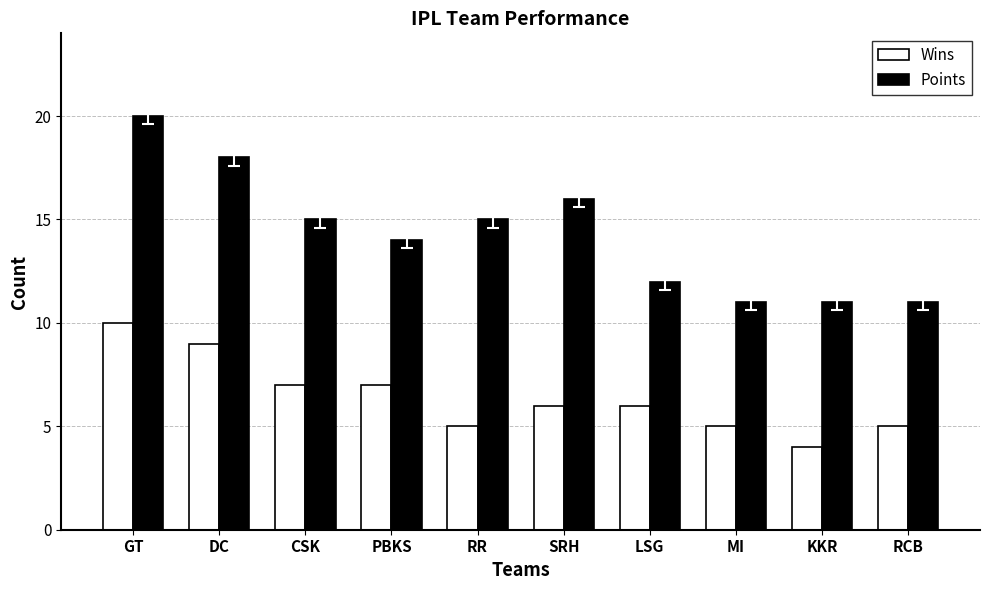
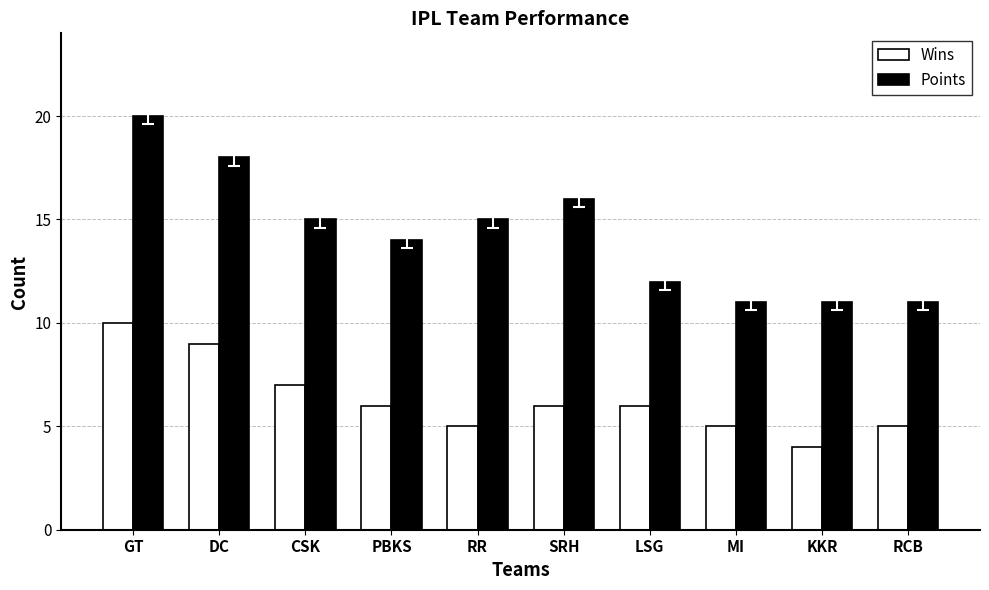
Wins, PBKS: 7 -> 6
